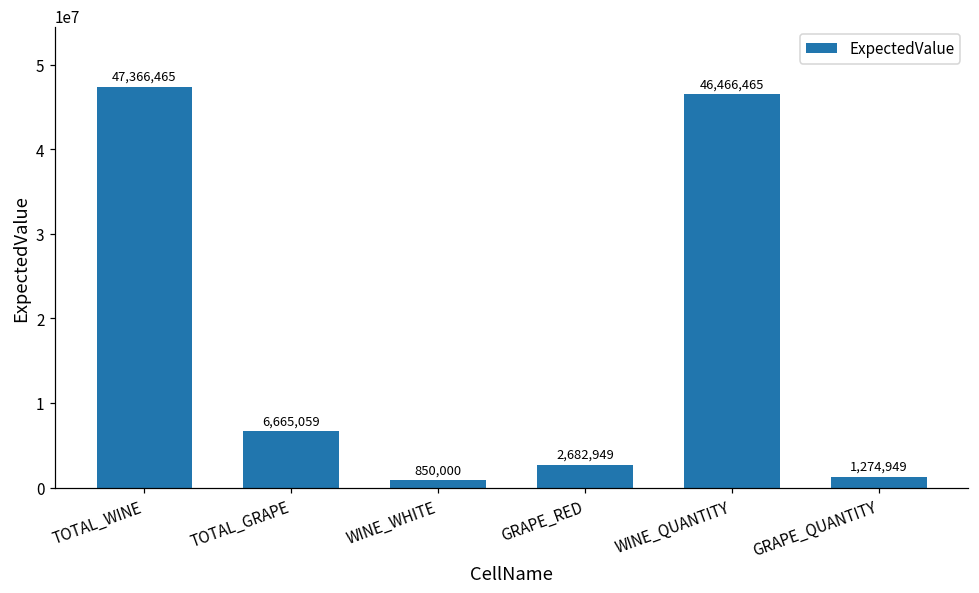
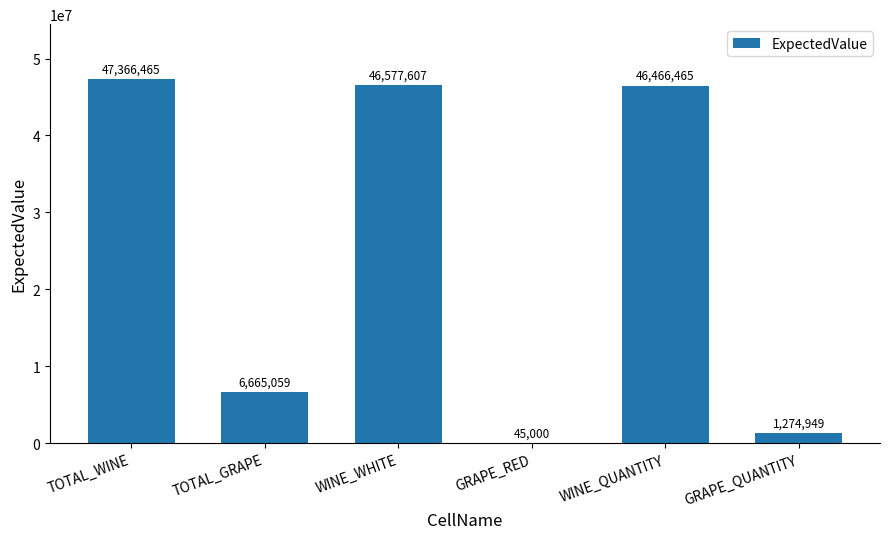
WINE_WHITE: 850,000 -> 46,577,607
GRAPE_RED: 2,682,949 -> 45,000
